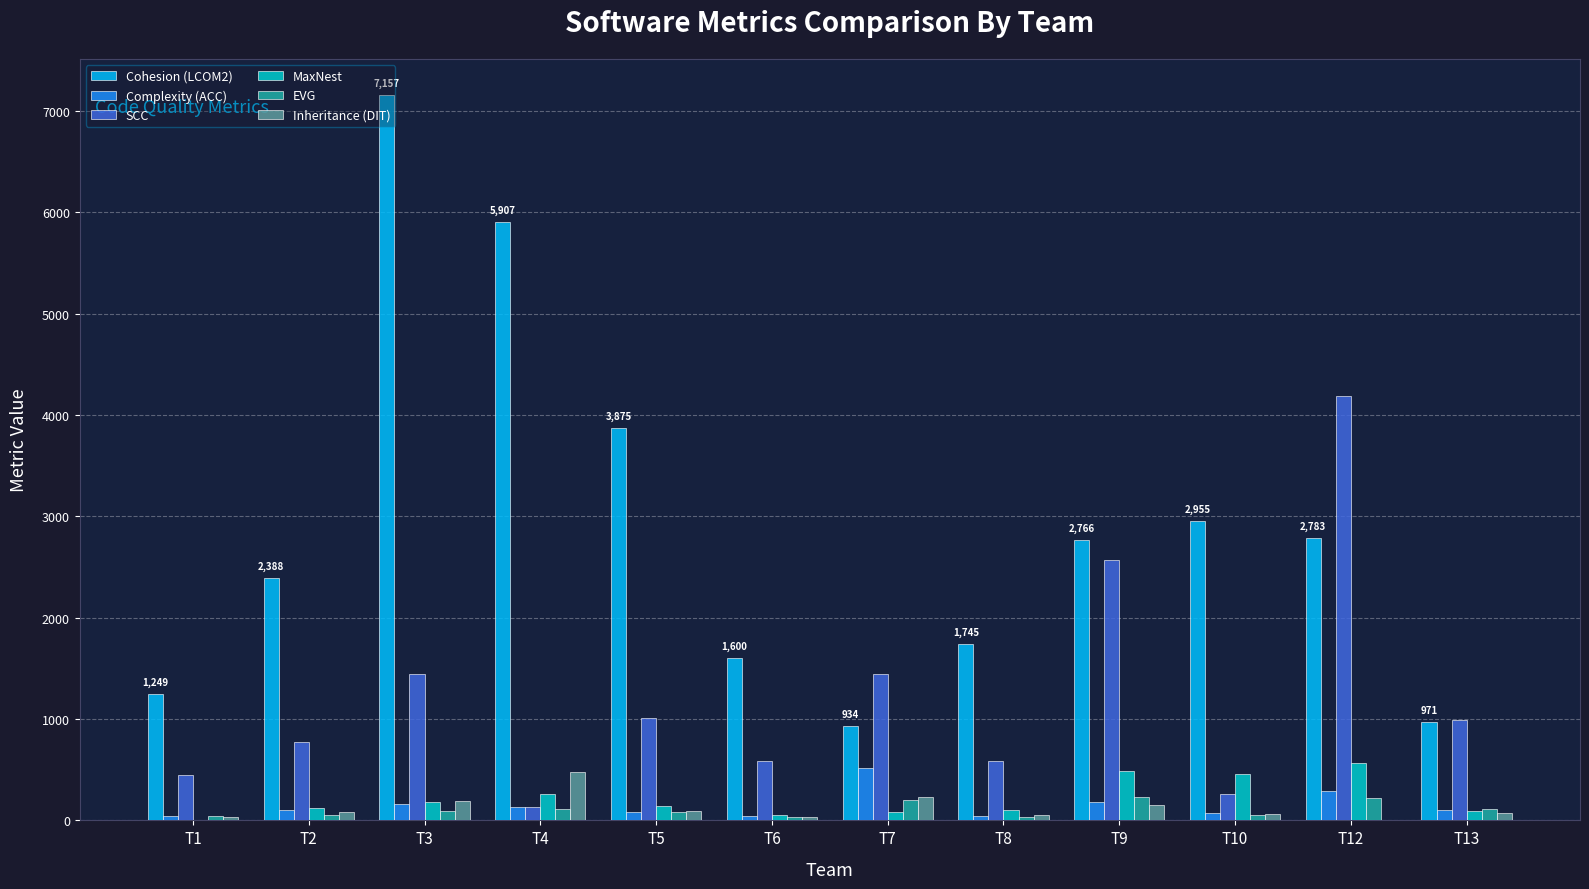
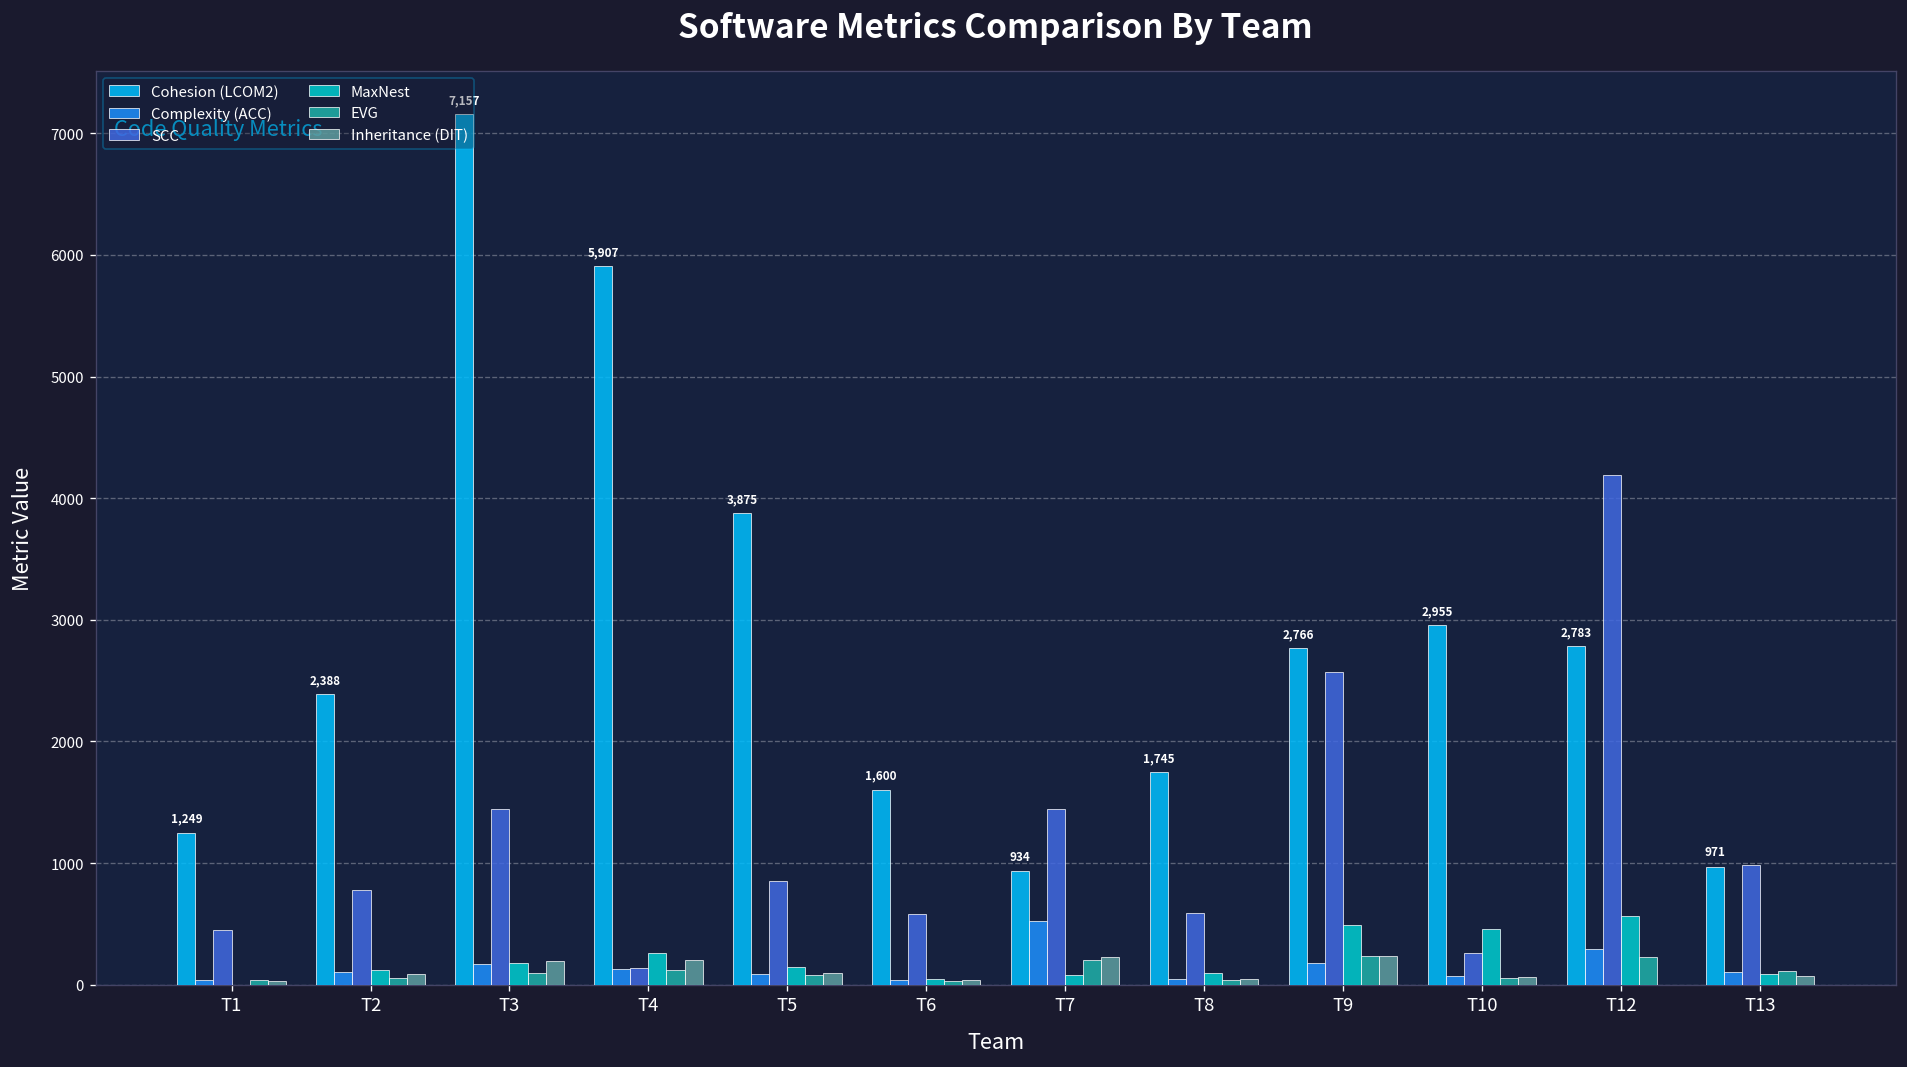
Inheritance (DIT), T4: 480 -> 200
SCC, T5: 1010 -> 850
Inheritance (DIT), T9: 150 -> 230
